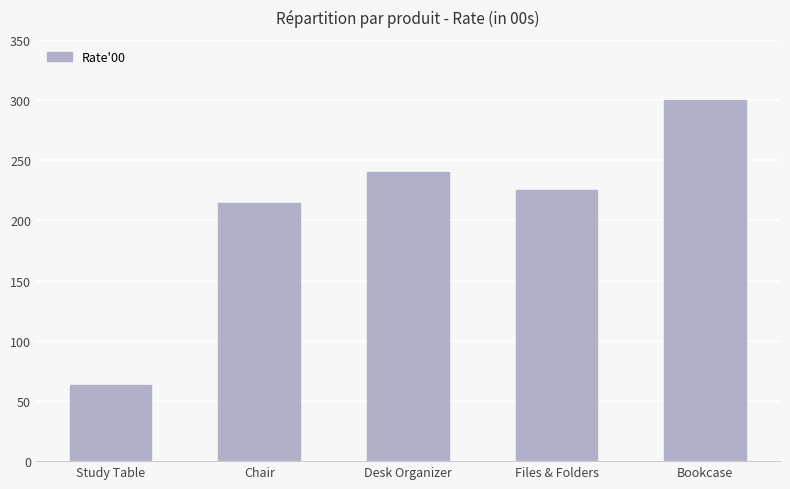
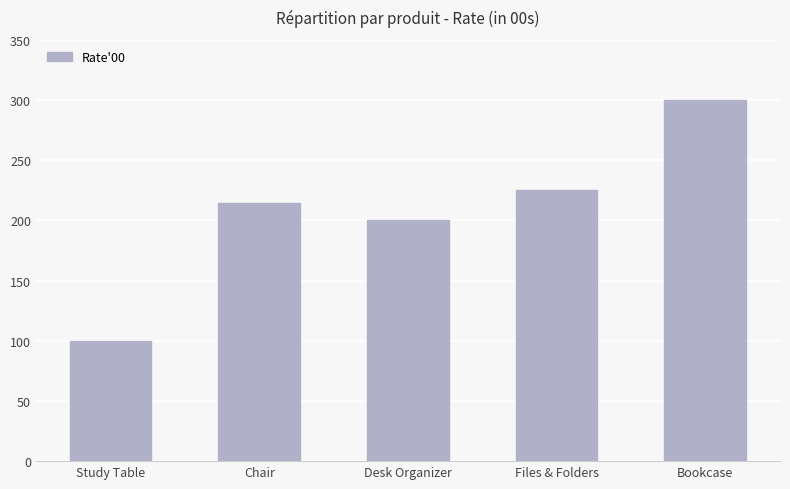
Study Table: 63 -> 100
Desk Organizer: 240 -> 200
